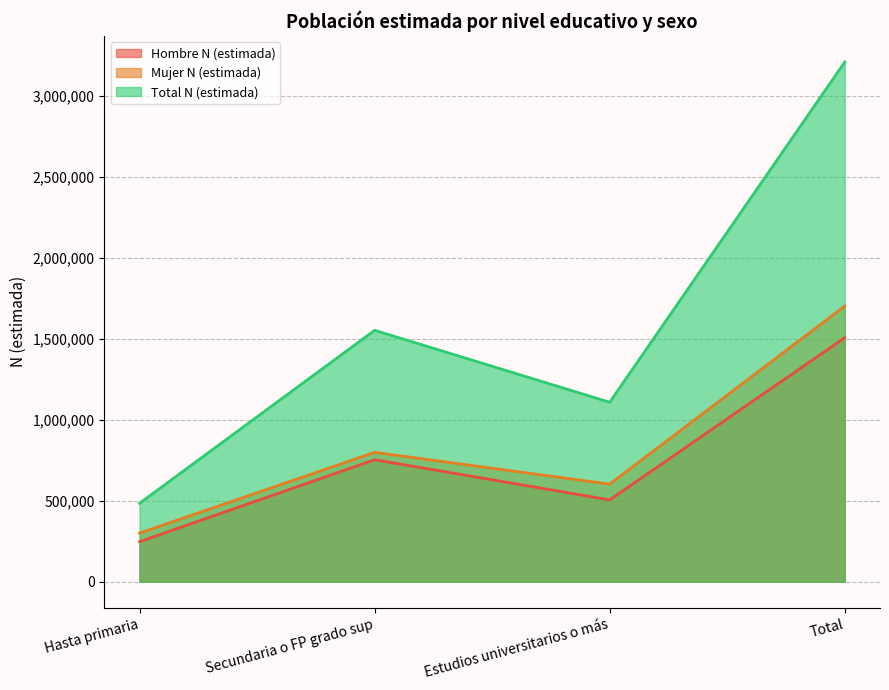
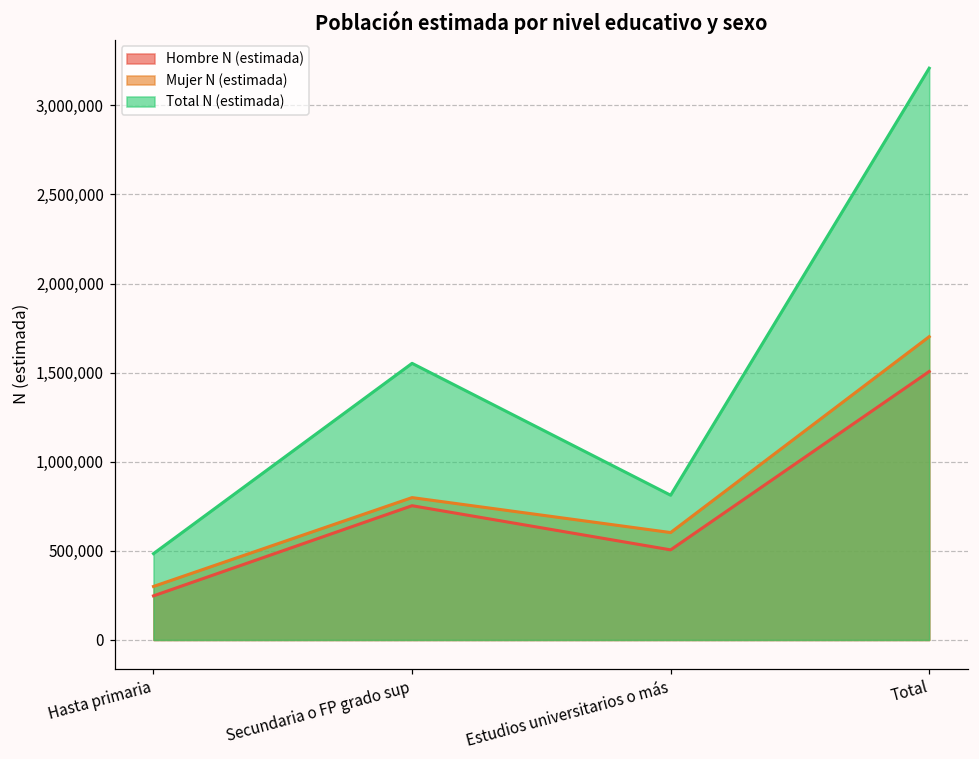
Total N (estimada), Estudios universitarios o más: 1,110,000 -> 810,000
